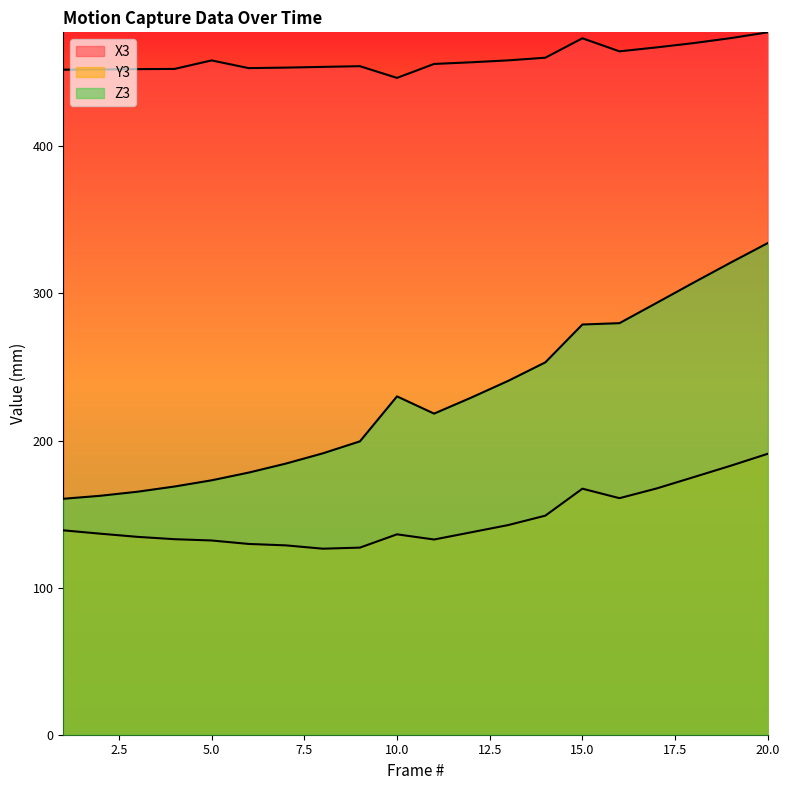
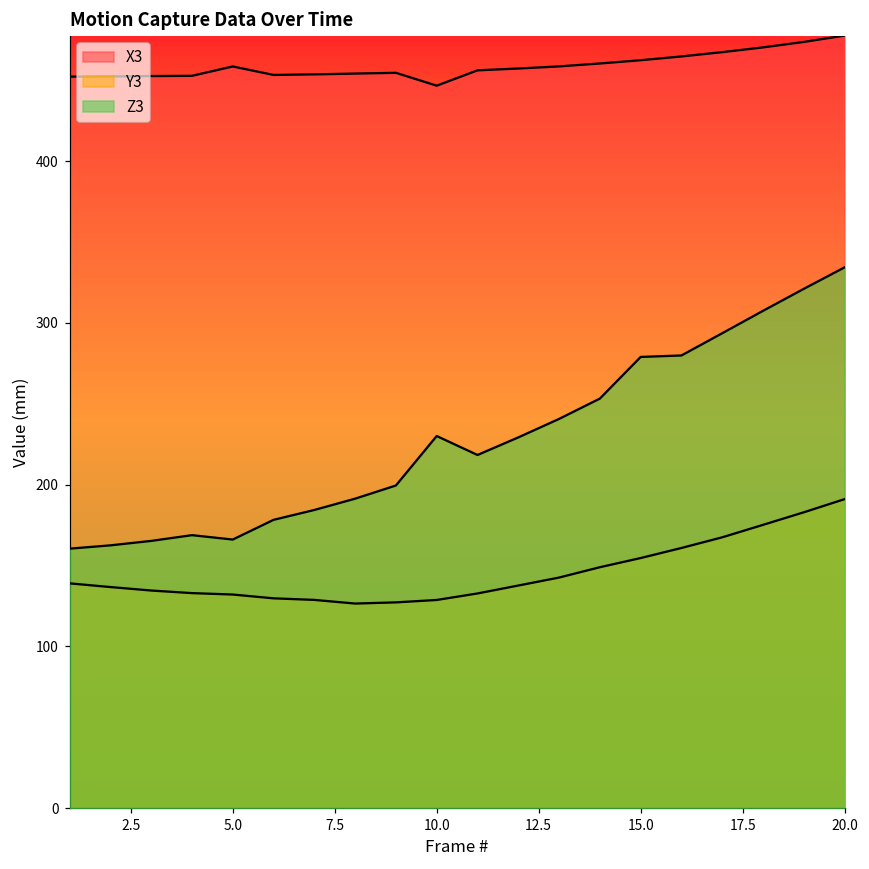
Z3, 5.0: 173 -> 166
Y3, 10.0: 136 -> 129
X3, 15.0: 473 -> 462
Y3, 15.0: 167 -> 155
